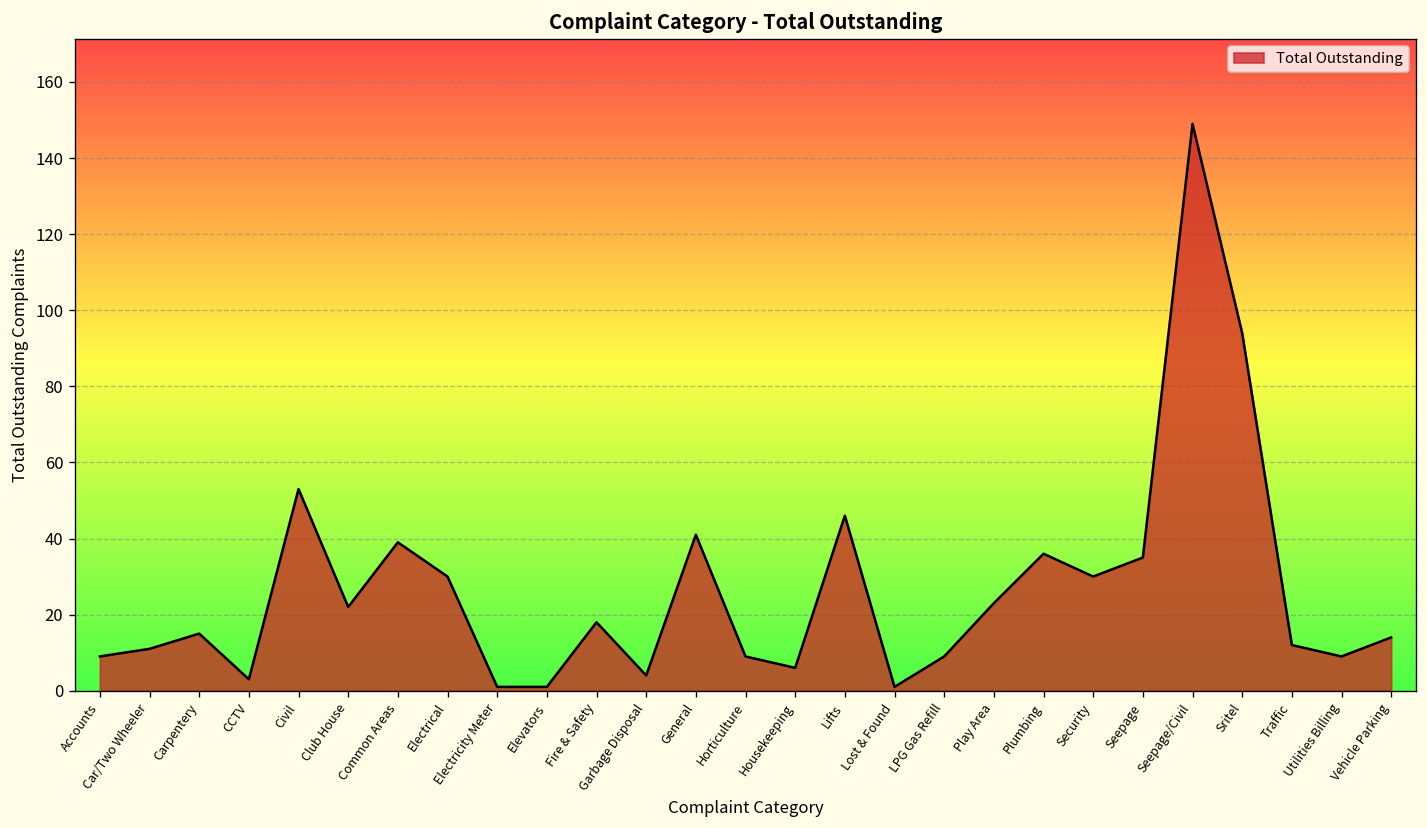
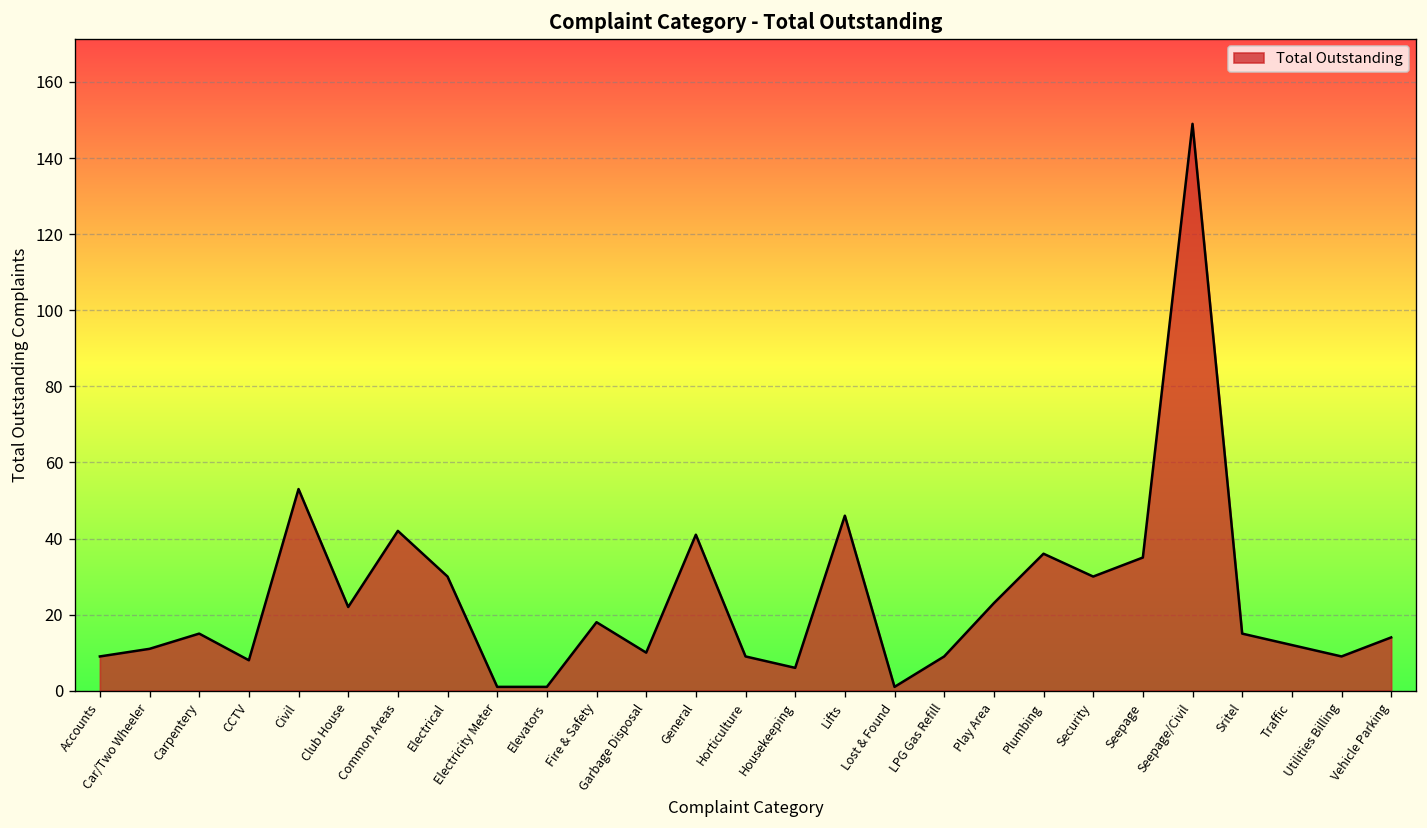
CCTV: 3 -> 8
Common Areas: 39 -> 42
Garbage Disposal: 4 -> 10
Sritel: 94 -> 15
